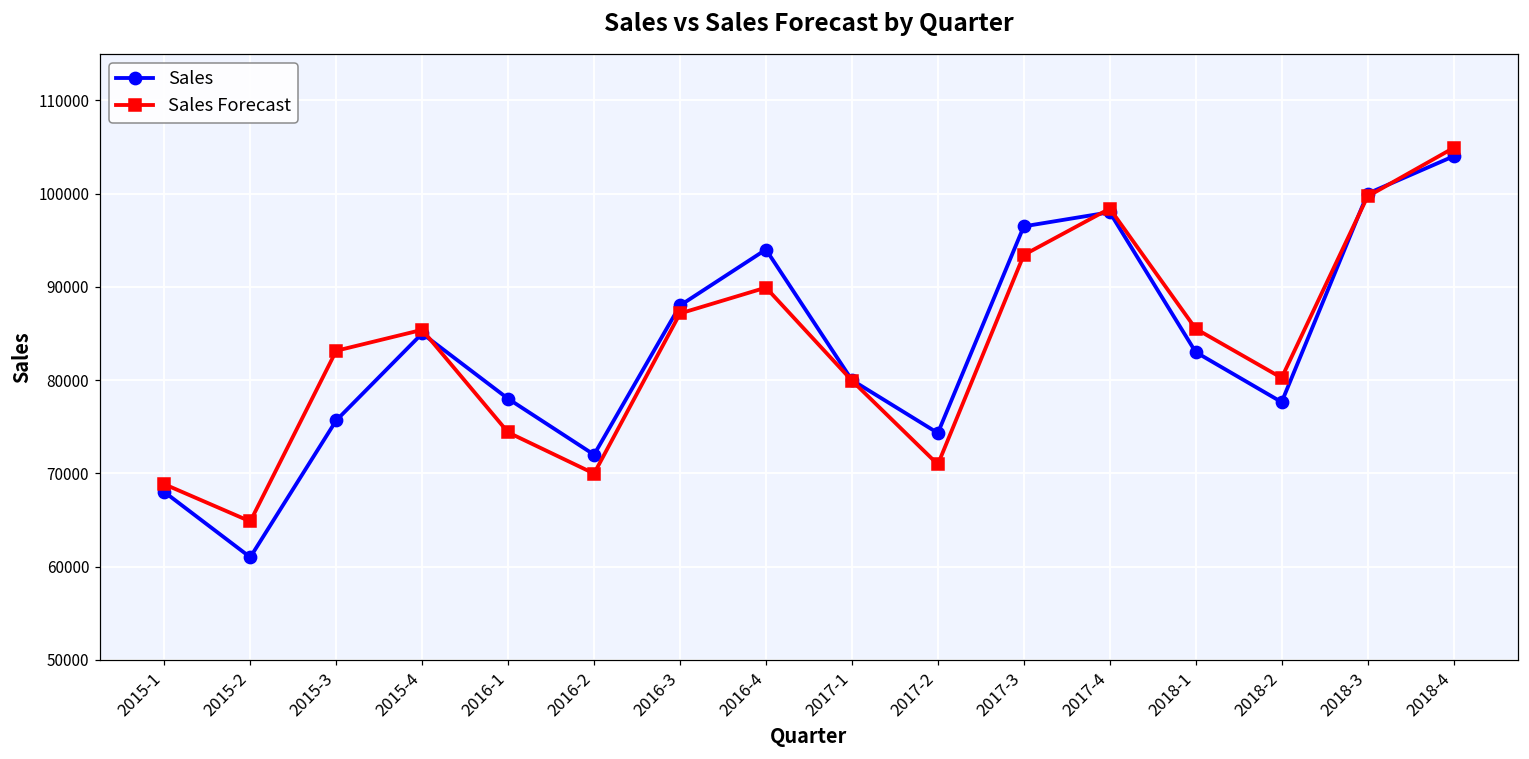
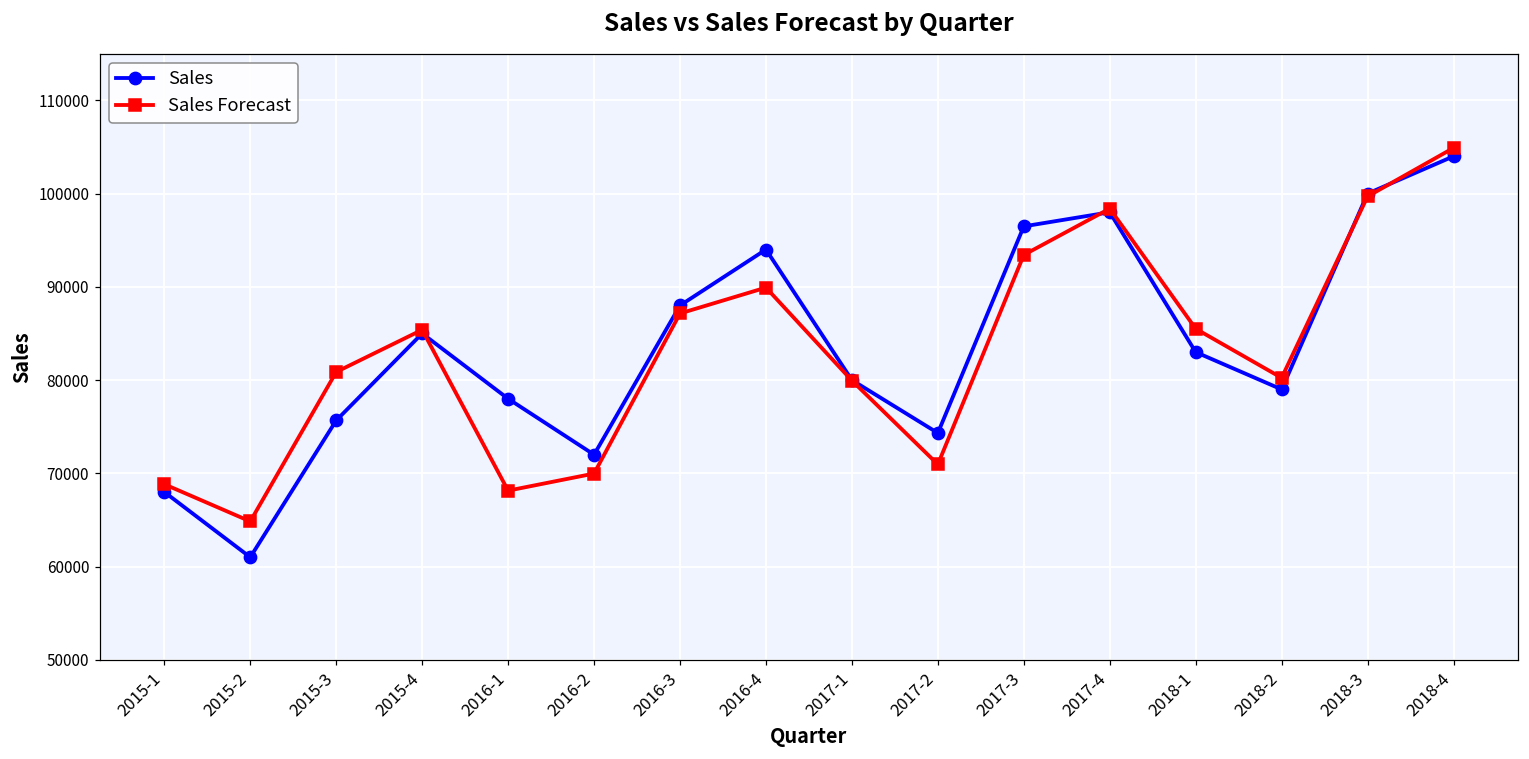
Sales Forecast, 2015-3: 83000 -> 81000
Sales Forecast, 2016-1: 74000 -> 68000
Sales, 2018-2: 78000 -> 79000
